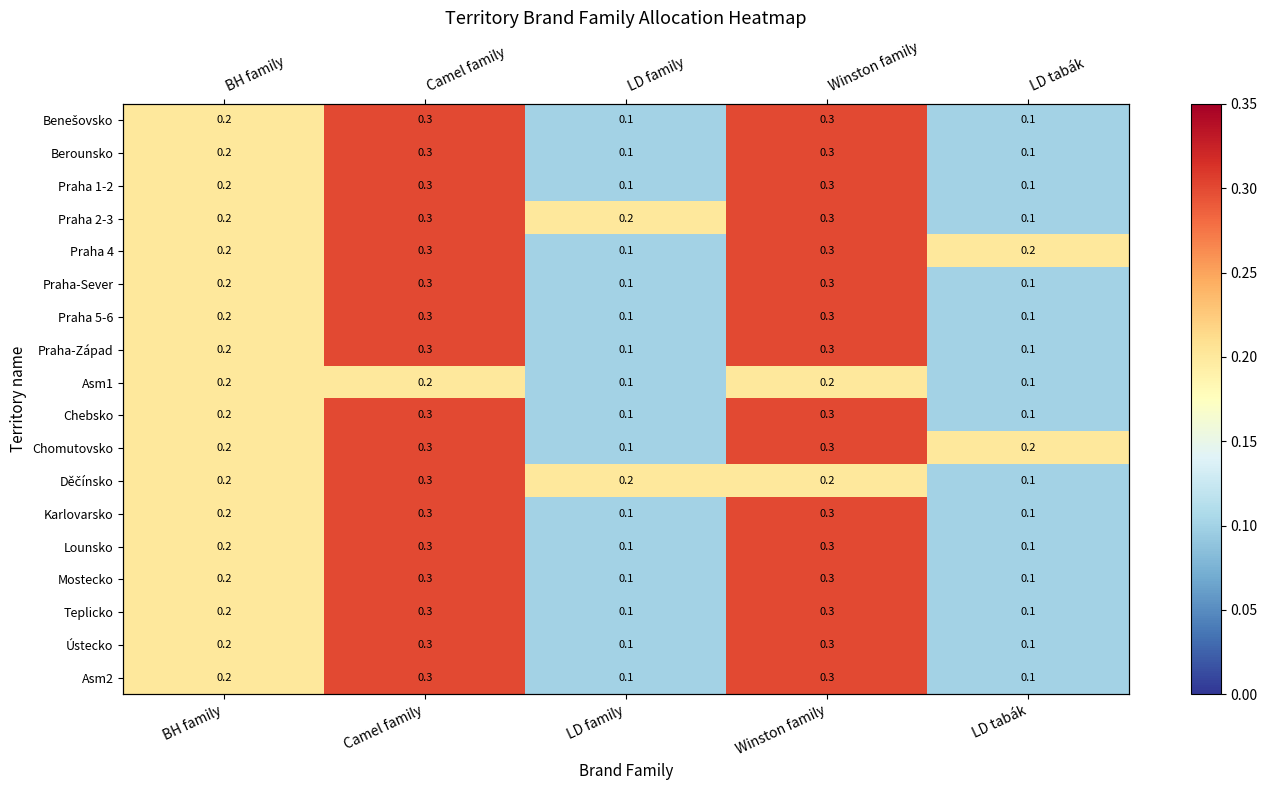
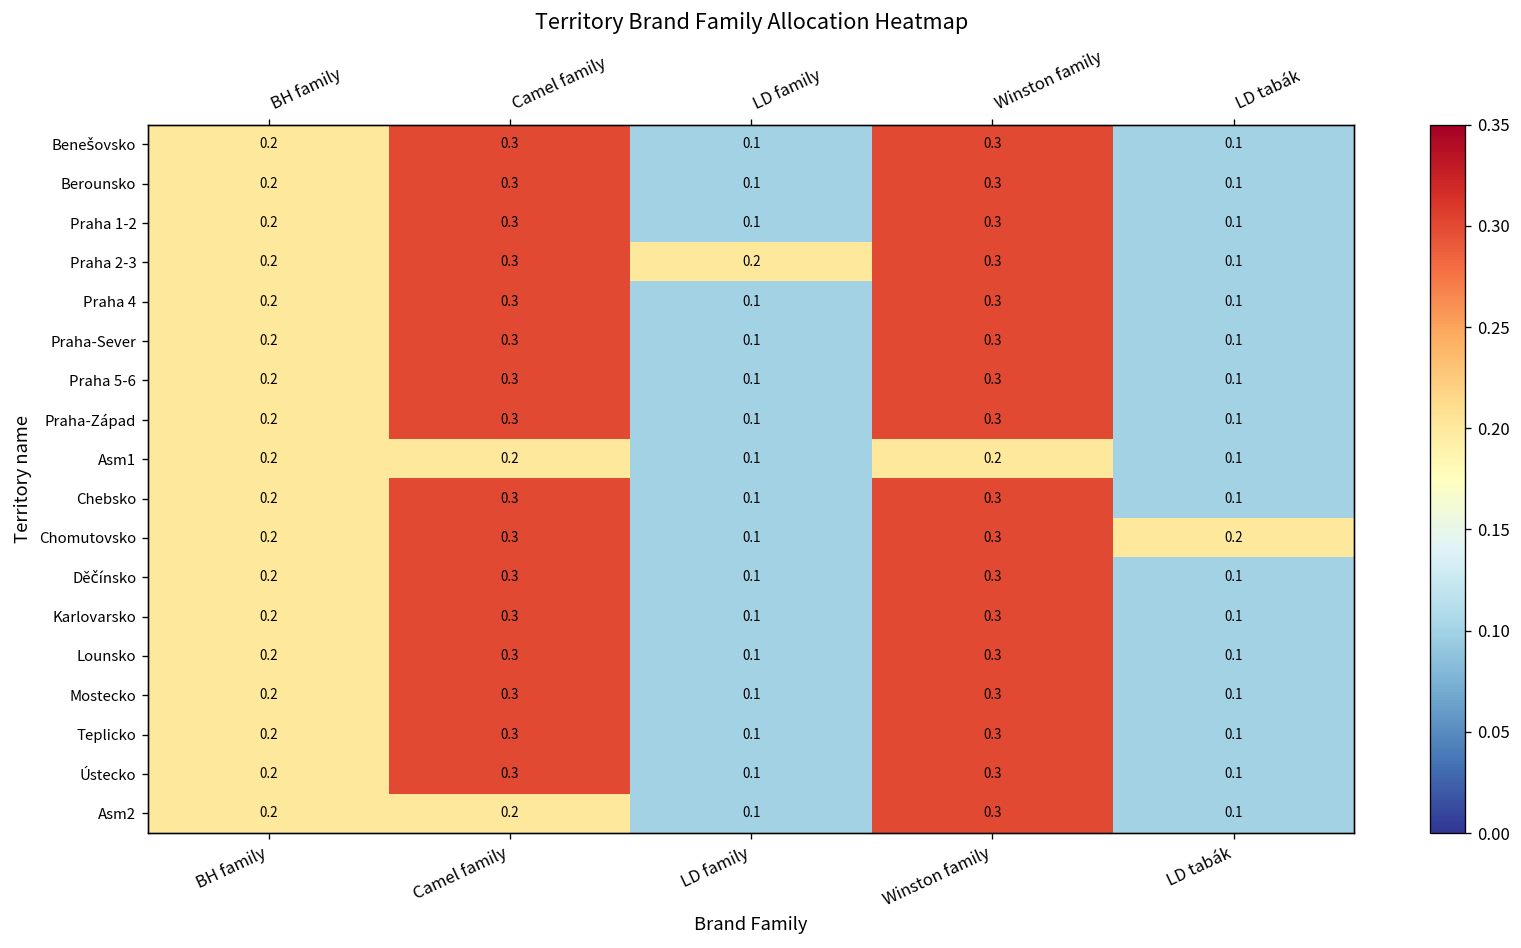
Praha 4, LD tabák: 0.2 -> 0.1
Děčínsko, LD family: 0.2 -> 0.1
Děčínsko, Winston family: 0.2 -> 0.3
Asm2, Camel family: 0.3 -> 0.2
